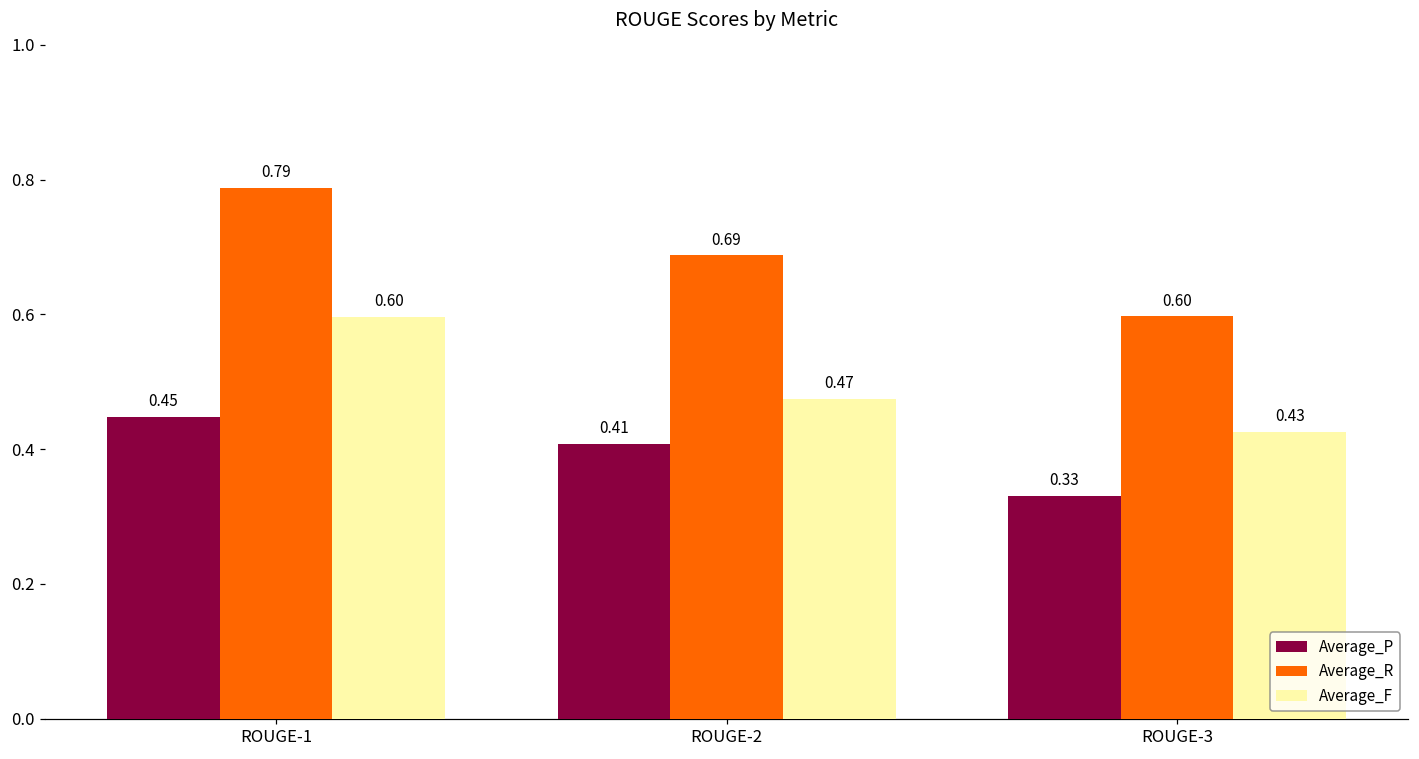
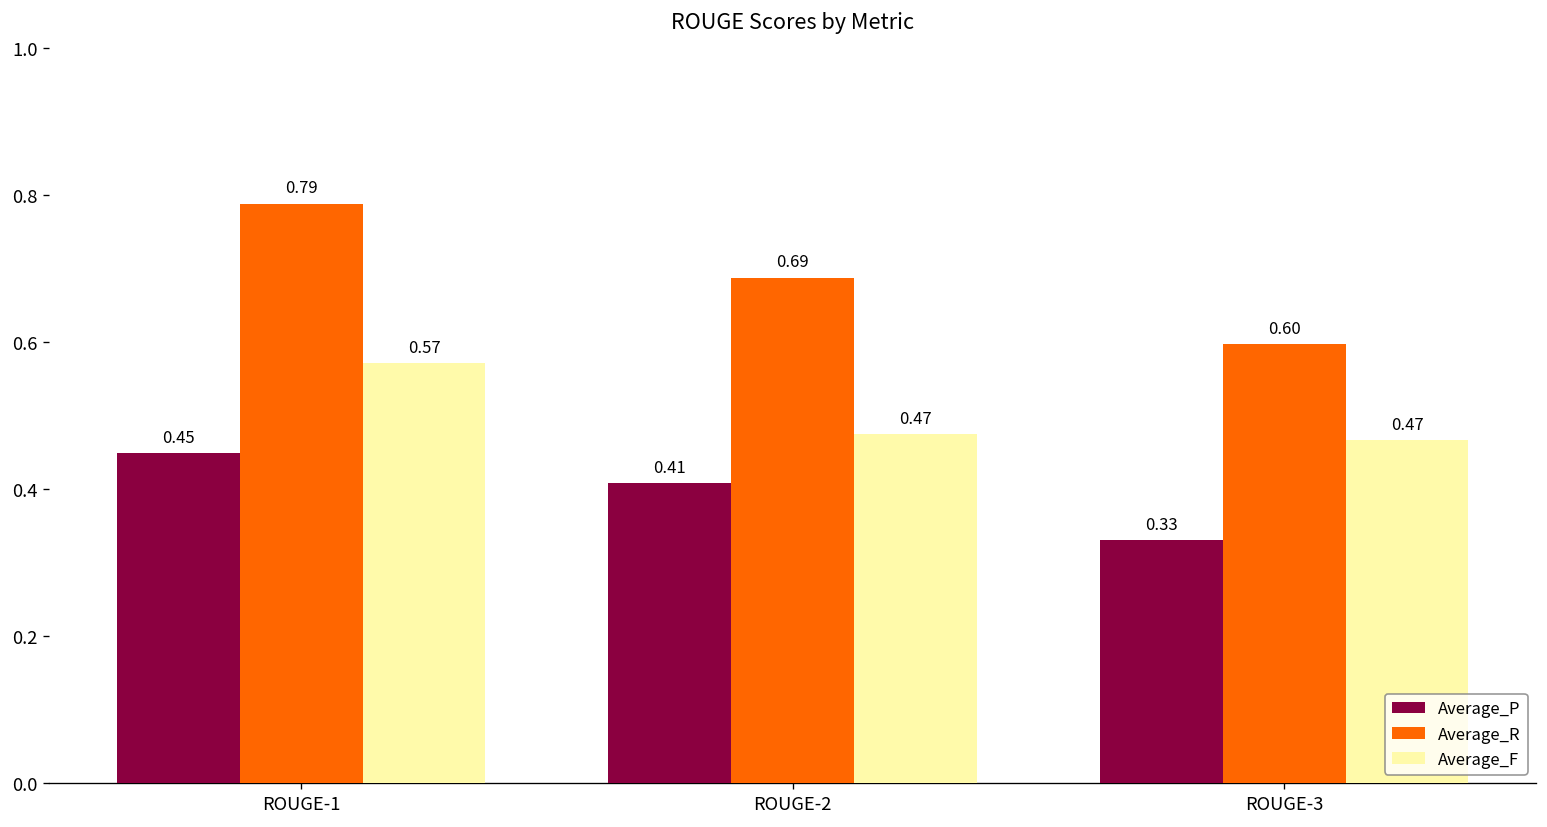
Average_F, ROUGE-1: 0.60 -> 0.57
Average_F, ROUGE-3: 0.43 -> 0.47
